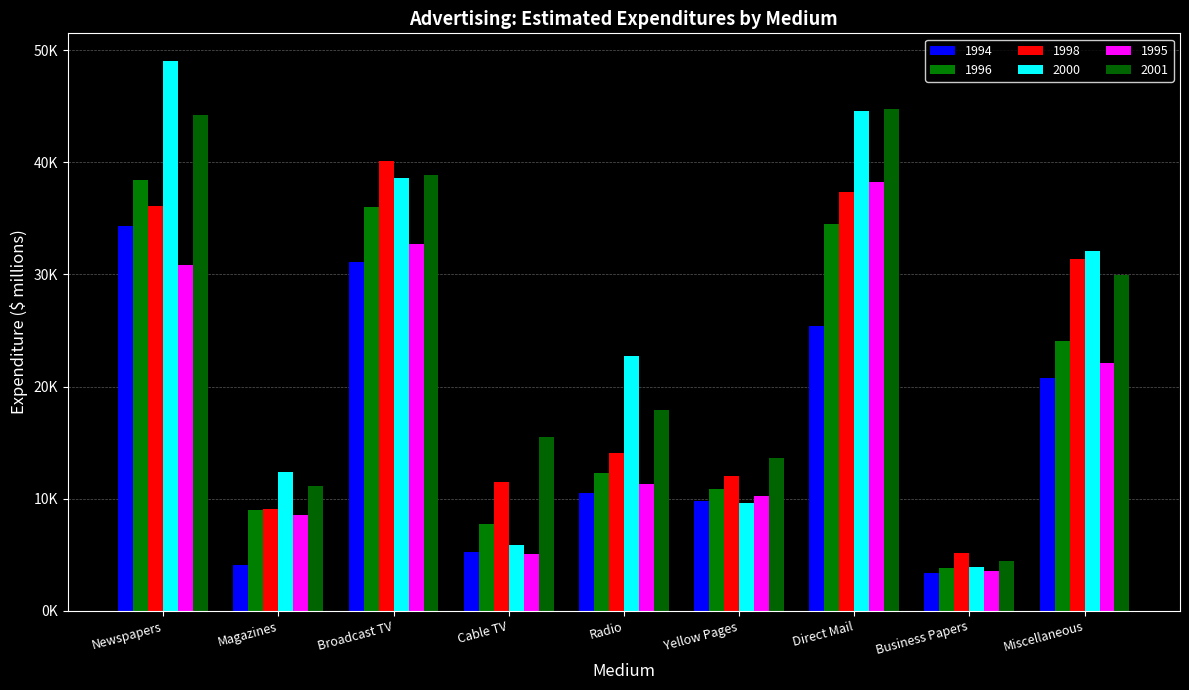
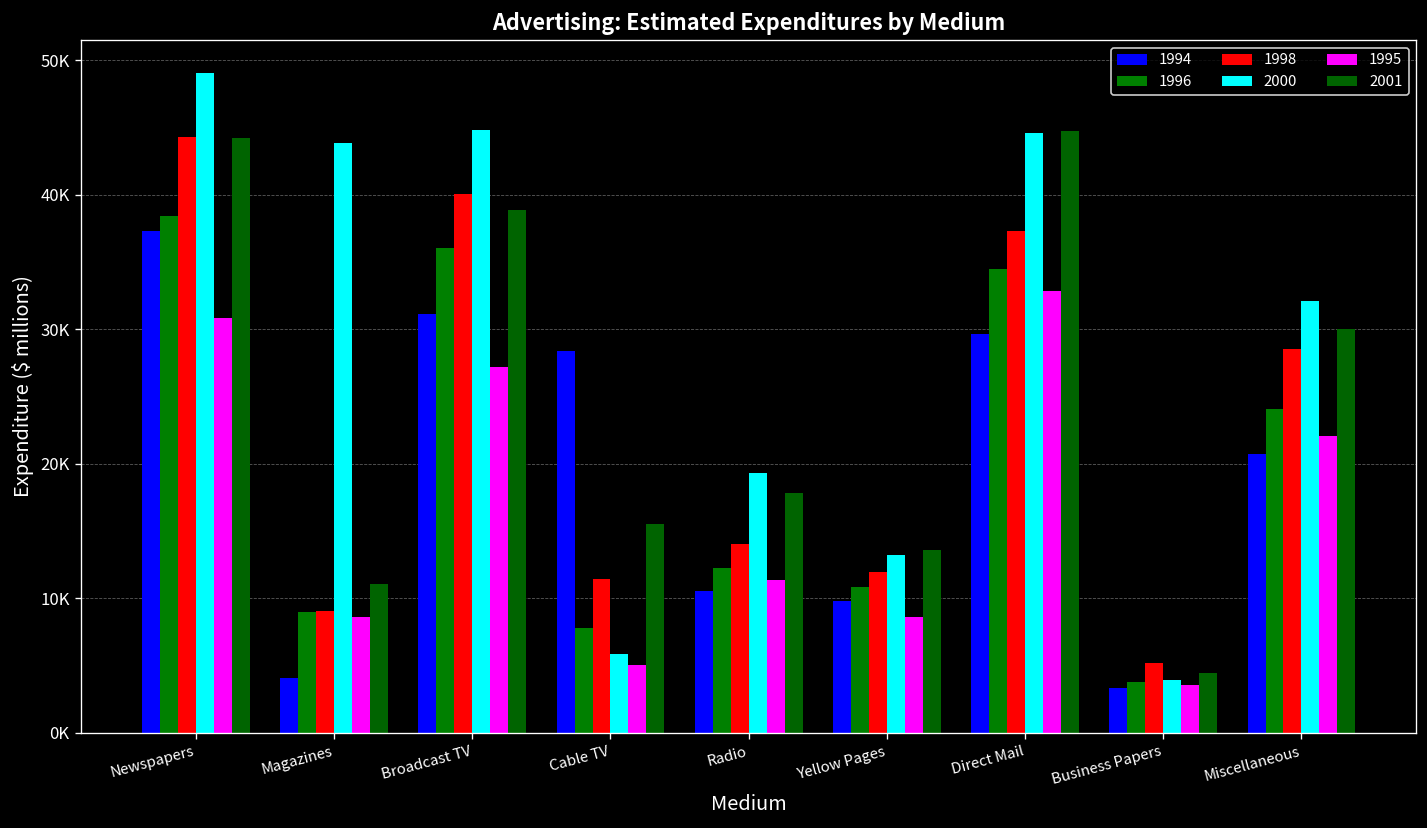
1994, Newspapers: 34400 -> 37300
1998, Newspapers: 36100 -> 44300
2000, Magazines: 12400 -> 43900
2000, Broadcast TV: 38600 -> 44800
1995, Broadcast TV: 32700 -> 27200
1994, Cable TV: 5200 -> 28400
2000, Radio: 22800 -> 19300
2000, Yellow Pages: 9600 -> 13200
1995, Yellow Pages: 10200 -> 8600
1994, Direct Mail: 25400 -> 29600
1995, Direct Mail: 38300 -> 32900
1998, Miscellaneous: 31400 -> 28500
